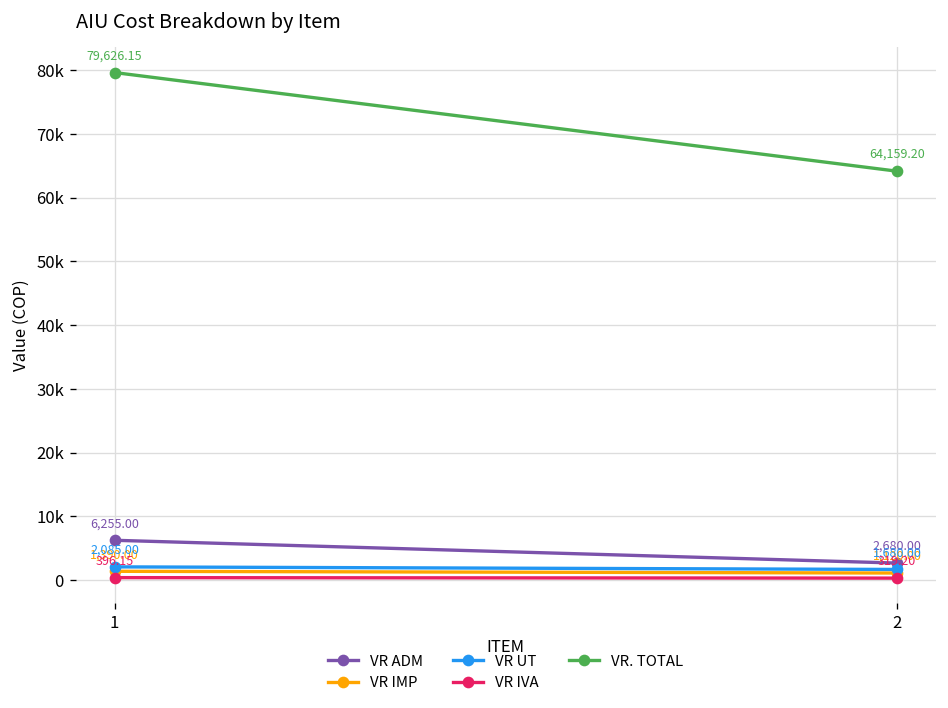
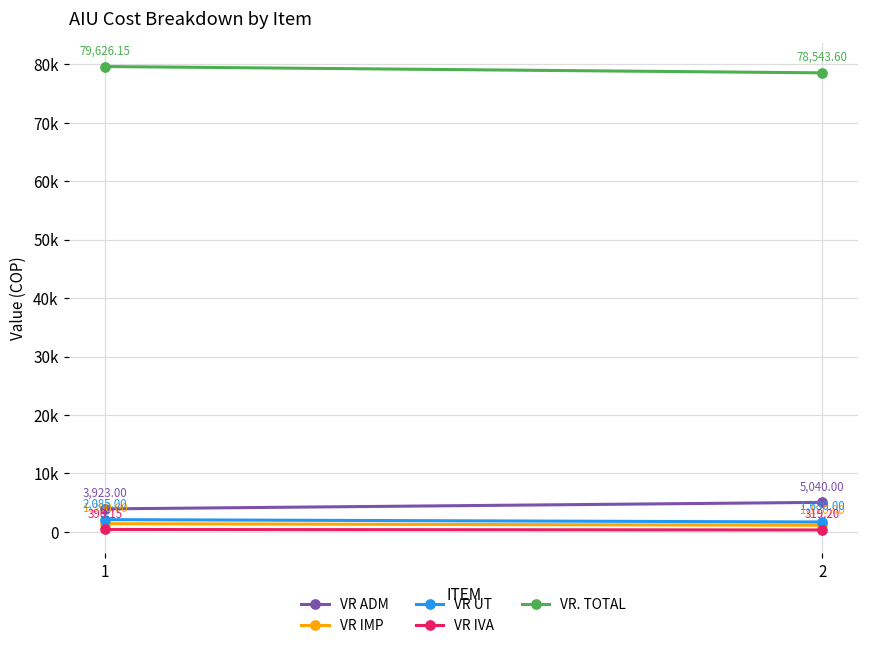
VR ADM, 1: 6,255.00 -> 3,923.00
VR ADM, 2: 2,680.00 -> 5,040.00
VR. TOTAL, 2: 64,159.20 -> 78,543.60
